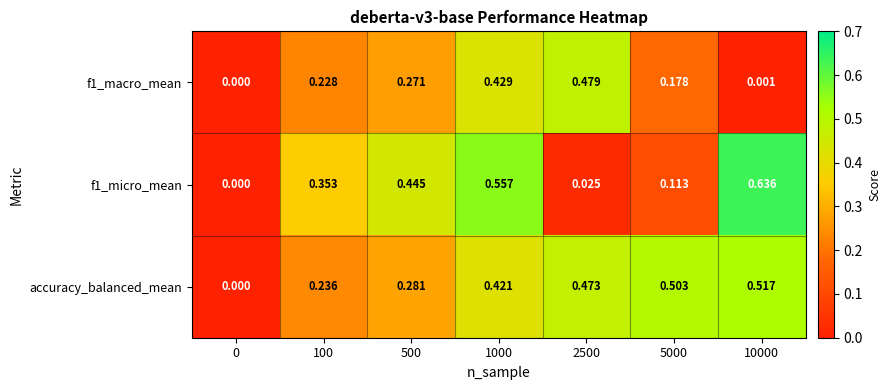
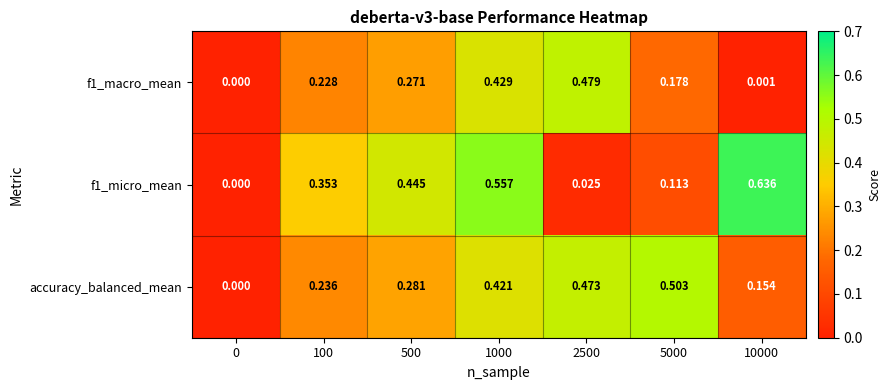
accuracy_balanced_mean, 10000: 0.517 -> 0.154
